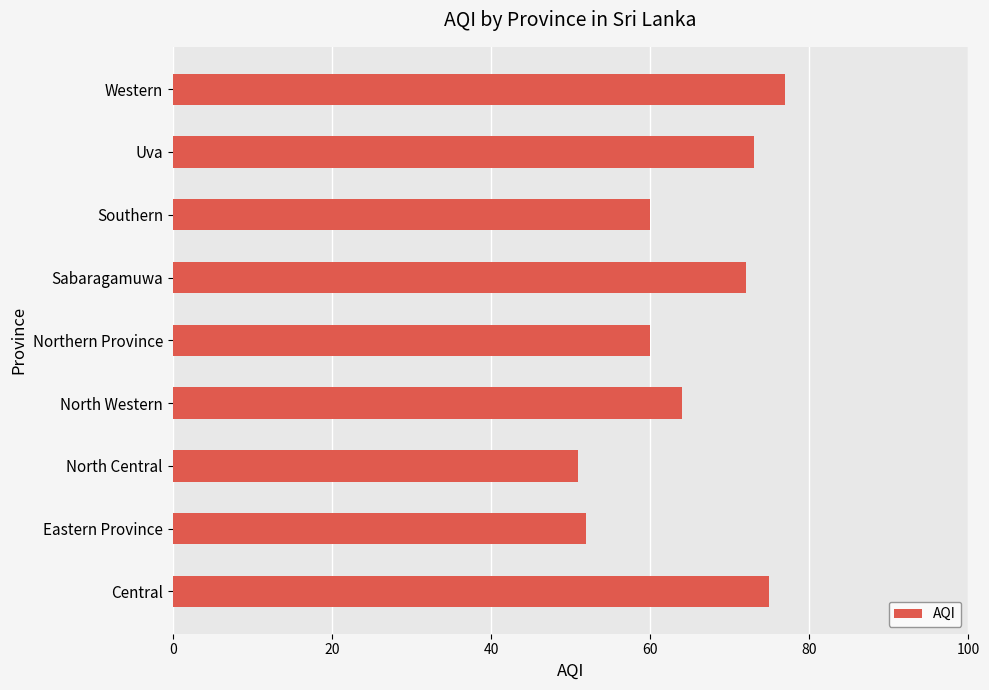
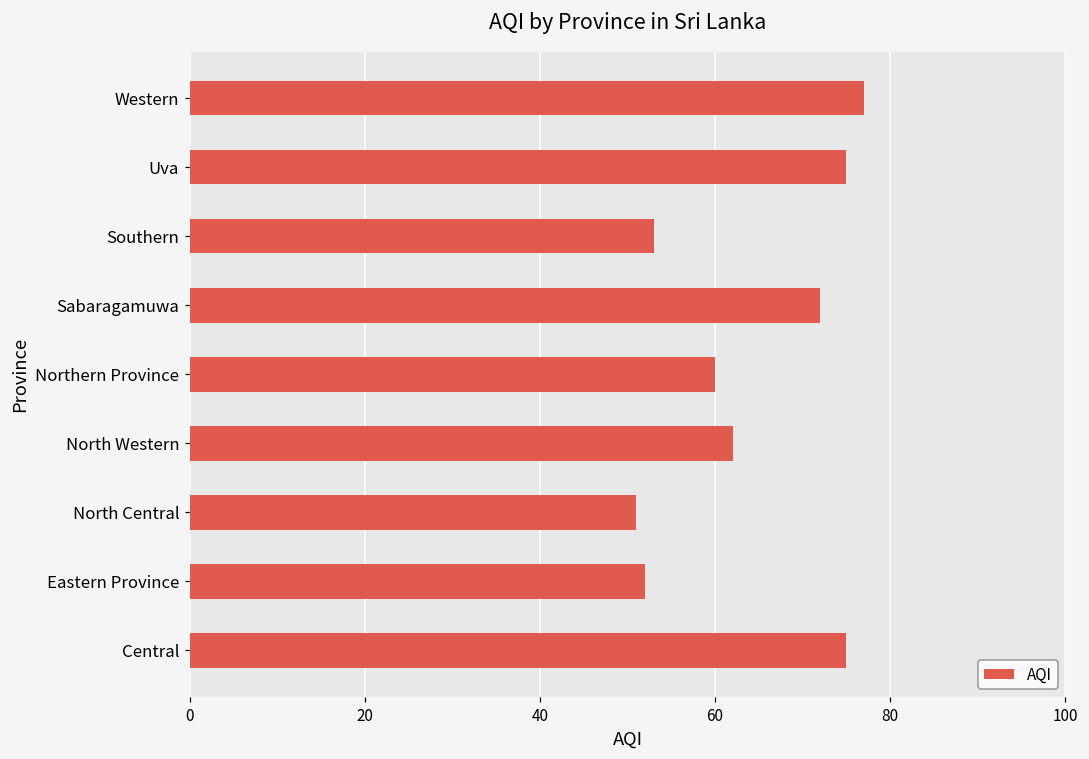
Uva: 73 -> 75
Southern: 60 -> 53
North Western: 64 -> 62
